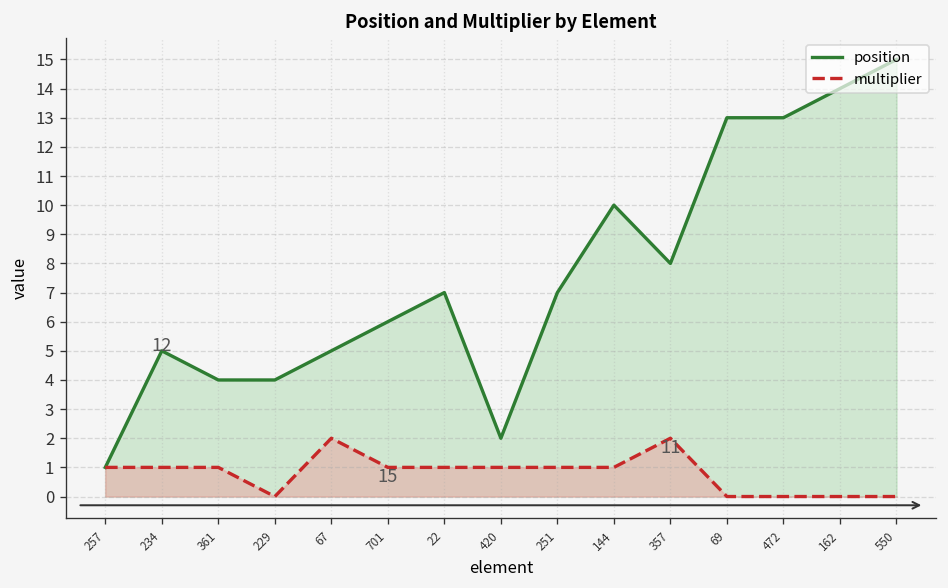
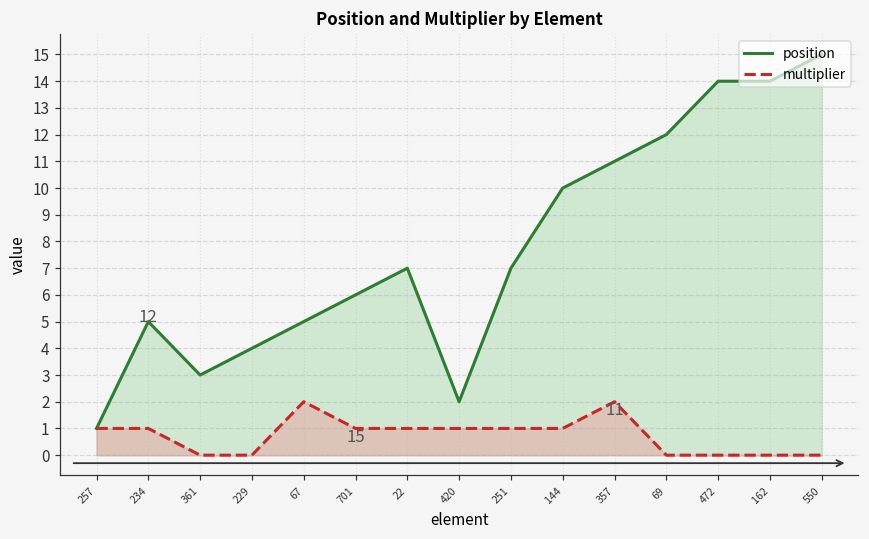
position, 361: 4 -> 3
multiplier, 361: 1 -> 0
position, 357: 8 -> 11
position, 69: 13 -> 12
position, 472: 13 -> 14
